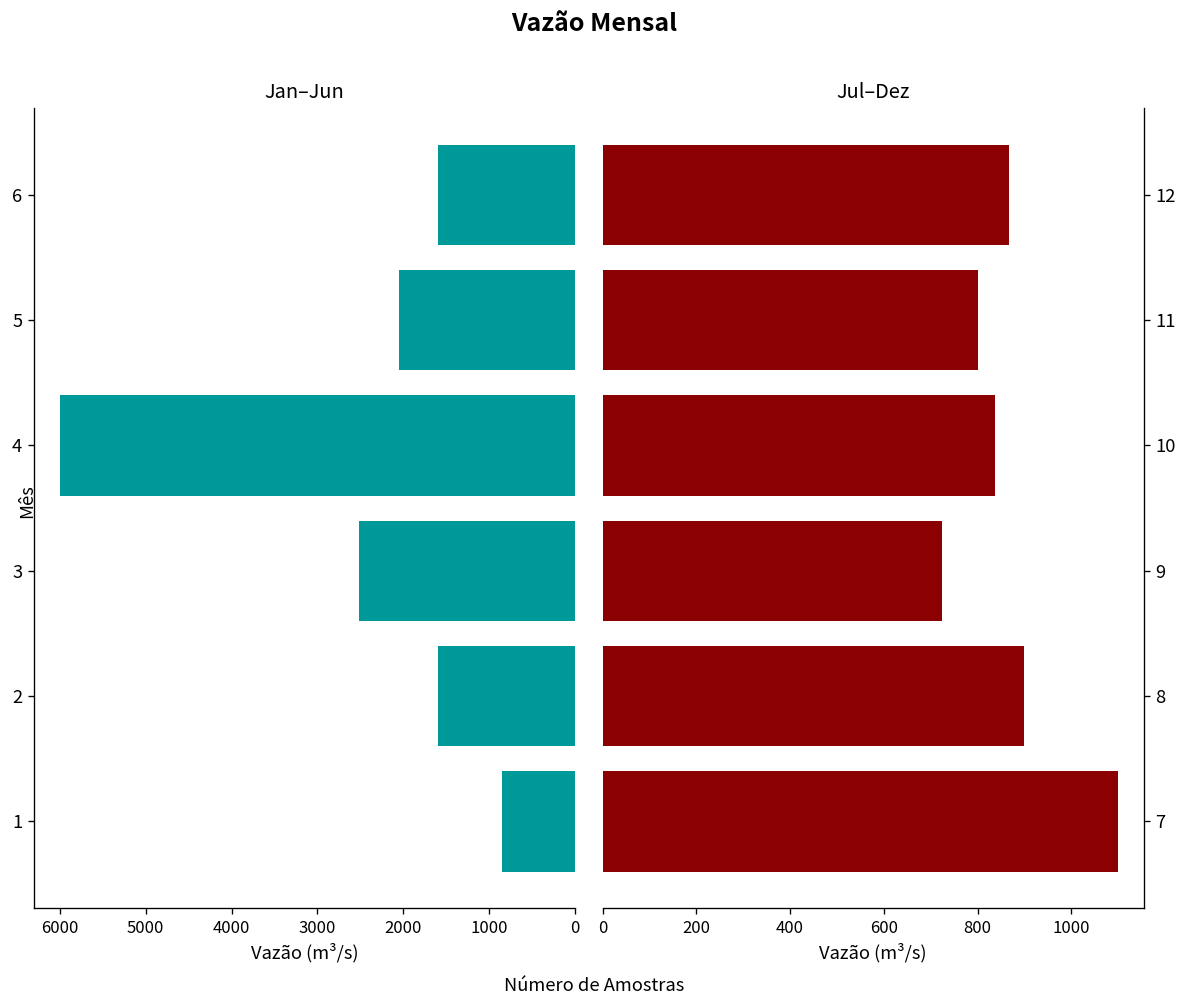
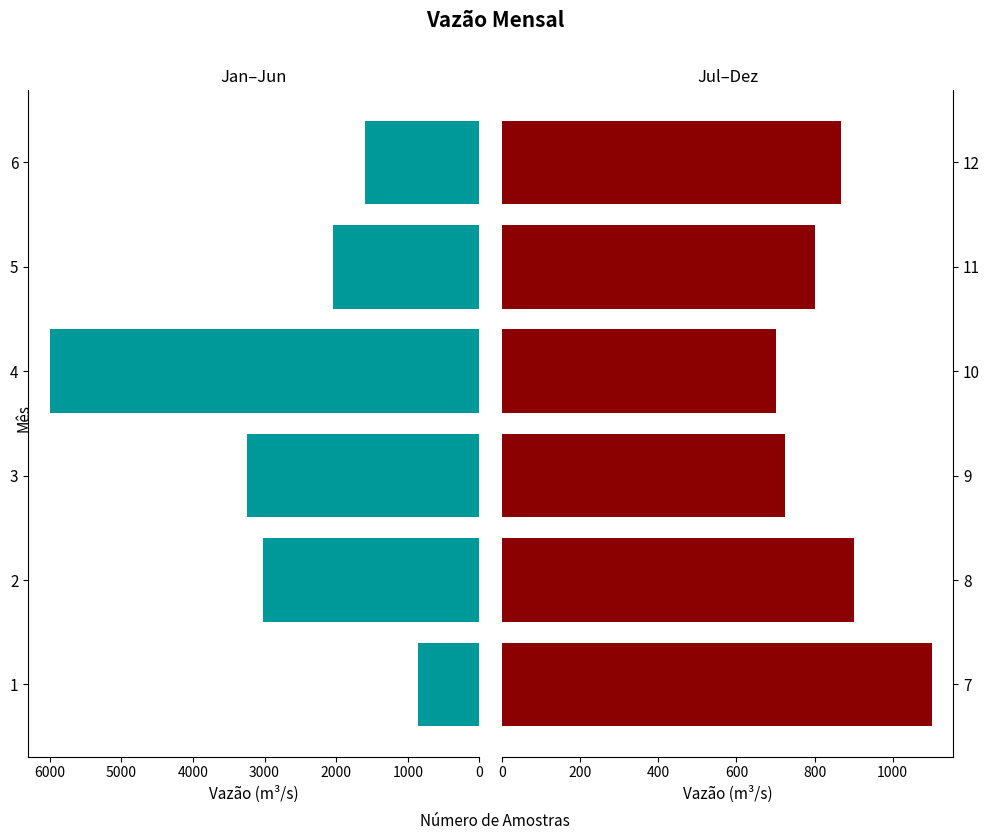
Jan–Jun, 3: 2500 -> 3300
Jan–Jun, 2: 1600 -> 3000
Jul–Dez, 10: 840 -> 700
